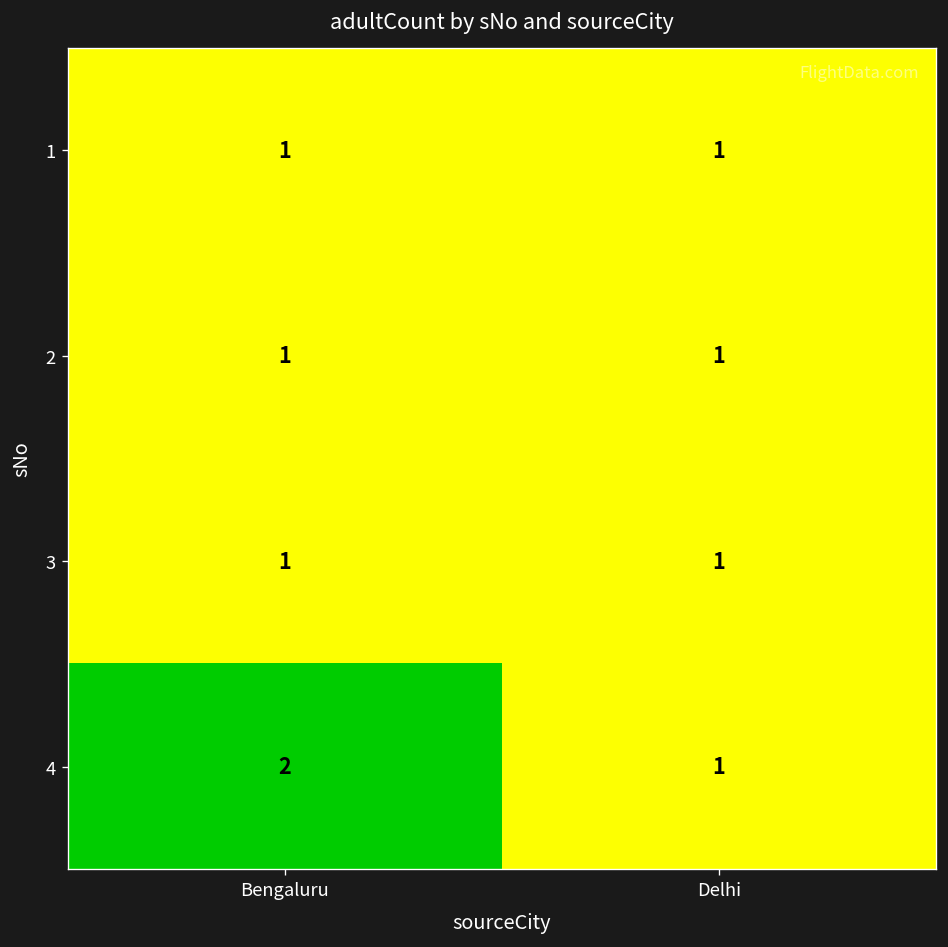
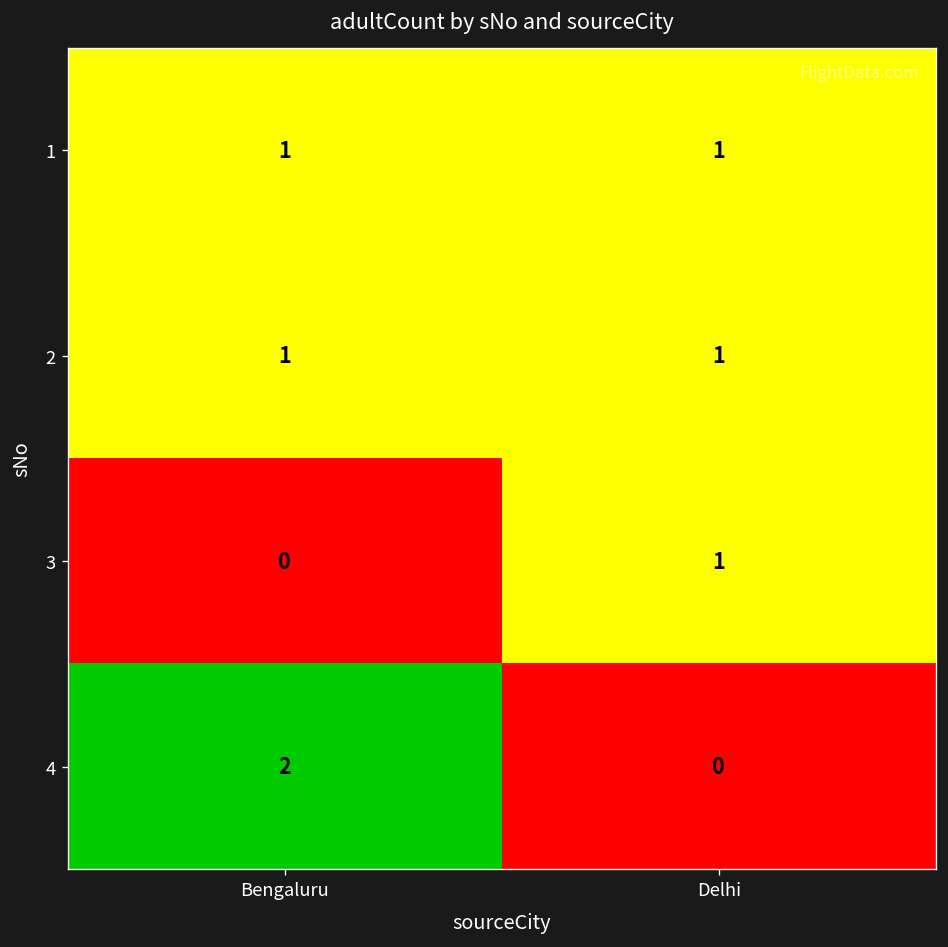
3, Bengaluru: 1 -> 0
4, Delhi: 1 -> 0
